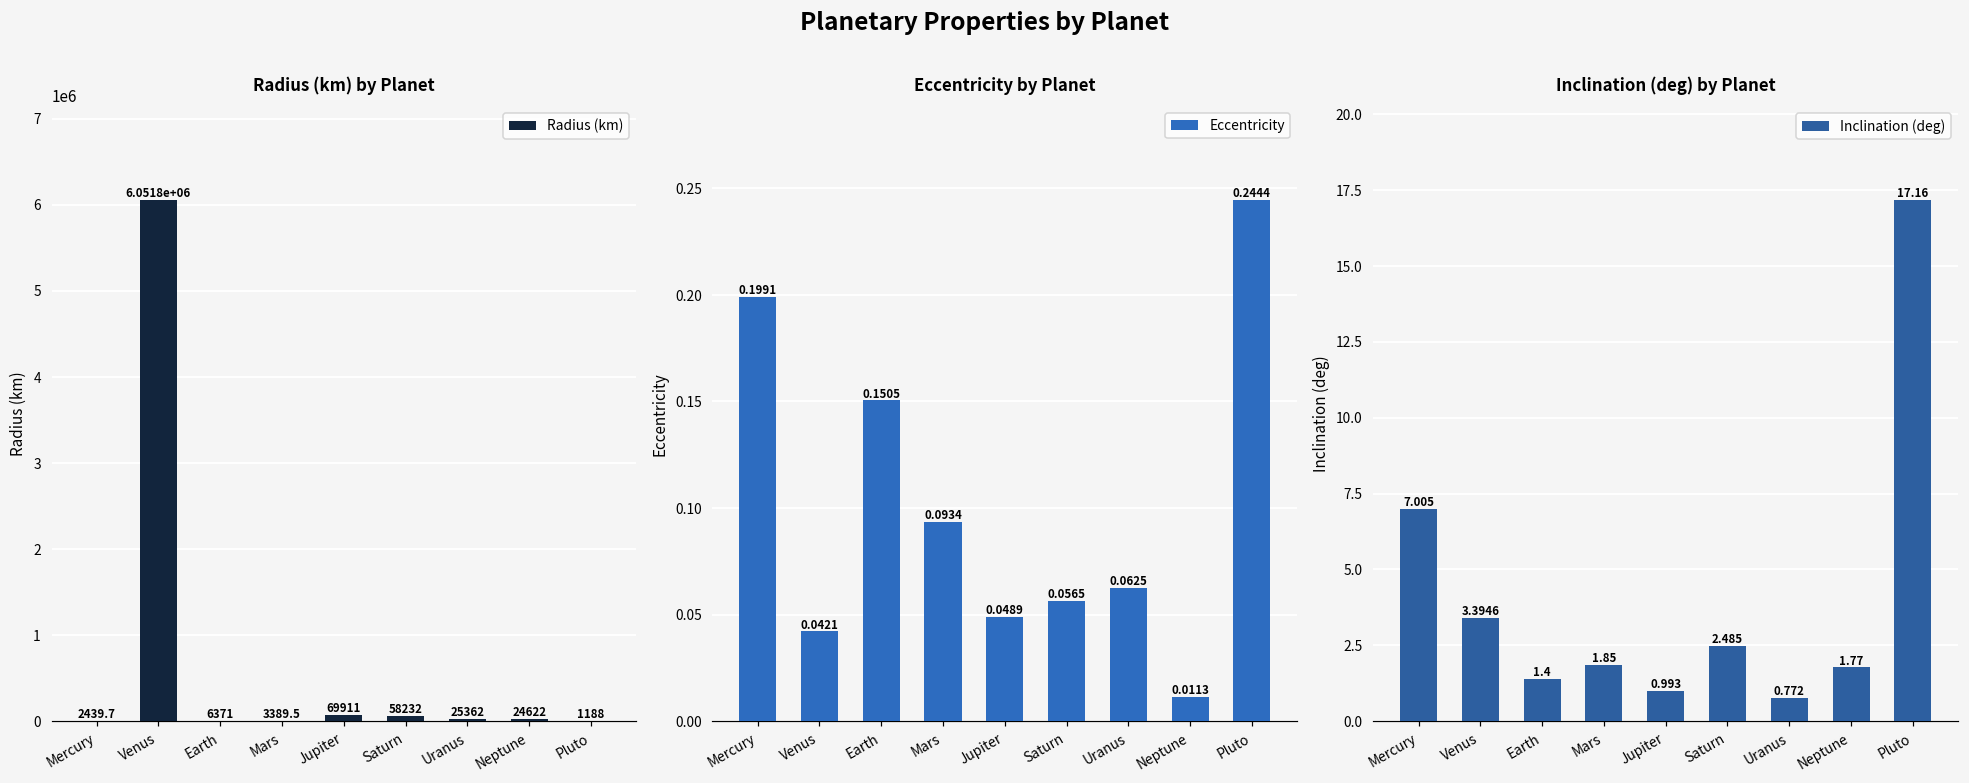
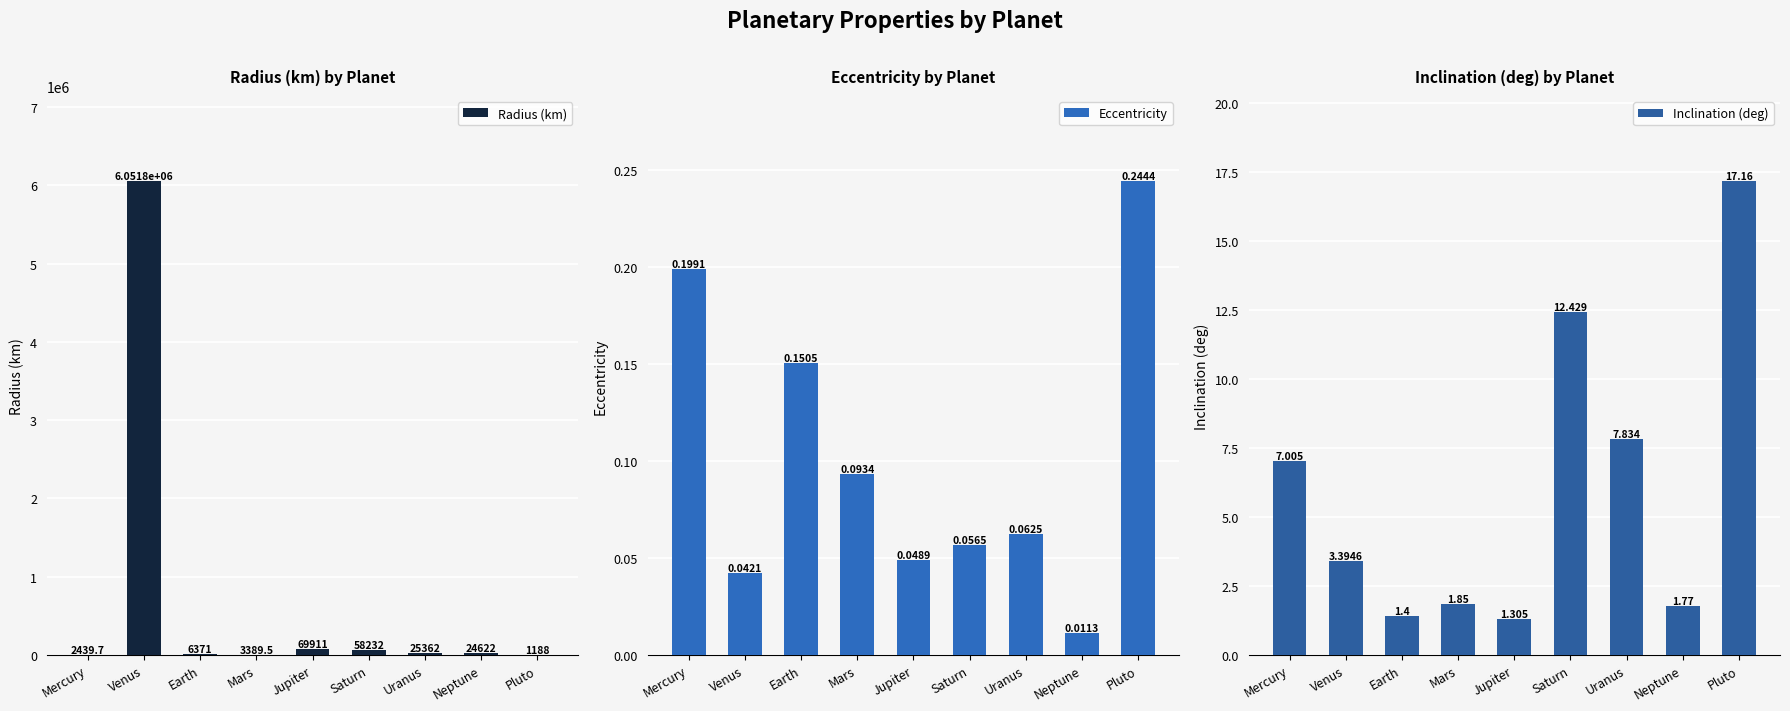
Inclination (deg) by Planet, Jupiter: 0.993 -> 1.305
Inclination (deg) by Planet, Saturn: 2.485 -> 12.429
Inclination (deg) by Planet, Uranus: 0.772 -> 7.834
